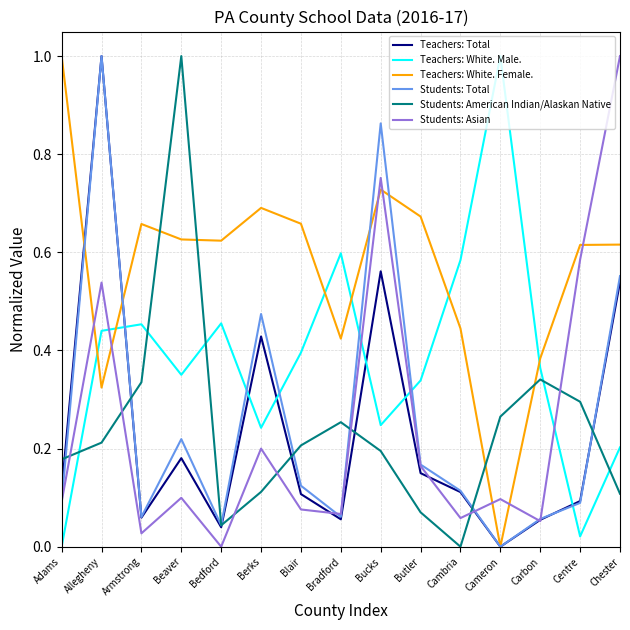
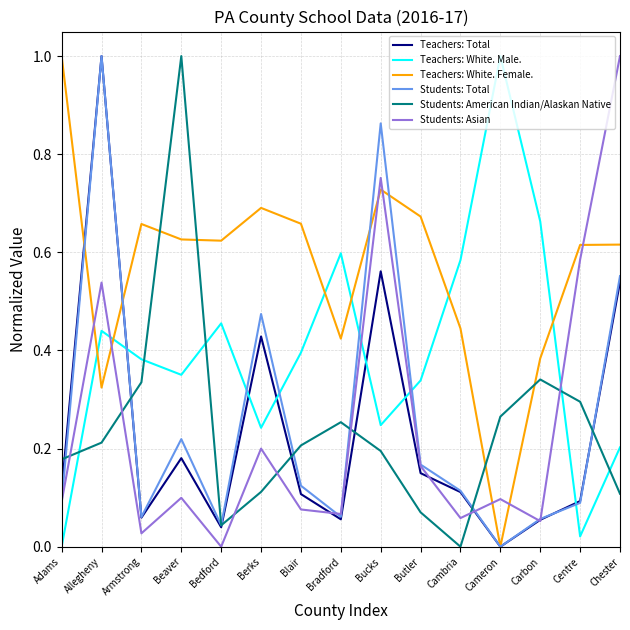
Teachers: White. Male., Armstrong: 0.45 -> 0.38
Teachers: White. Male., Carbon: 0.36 -> 0.66
